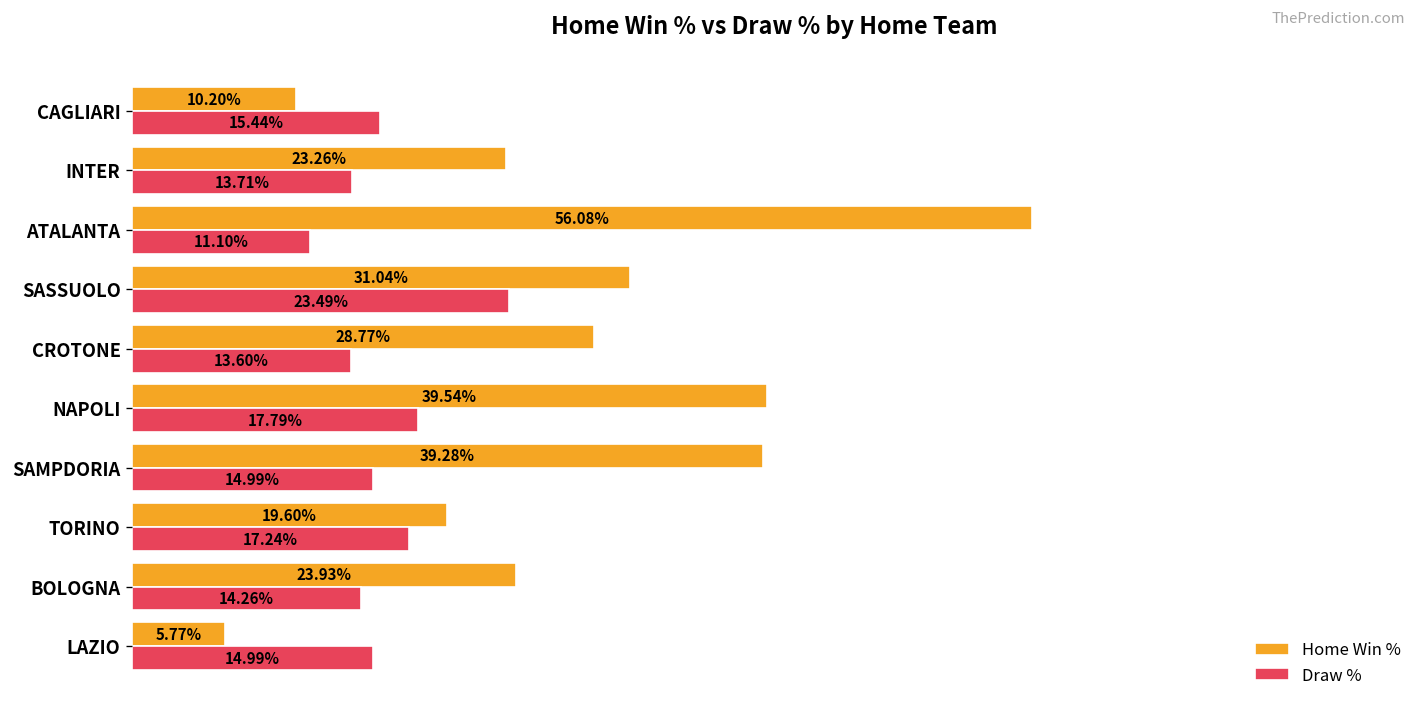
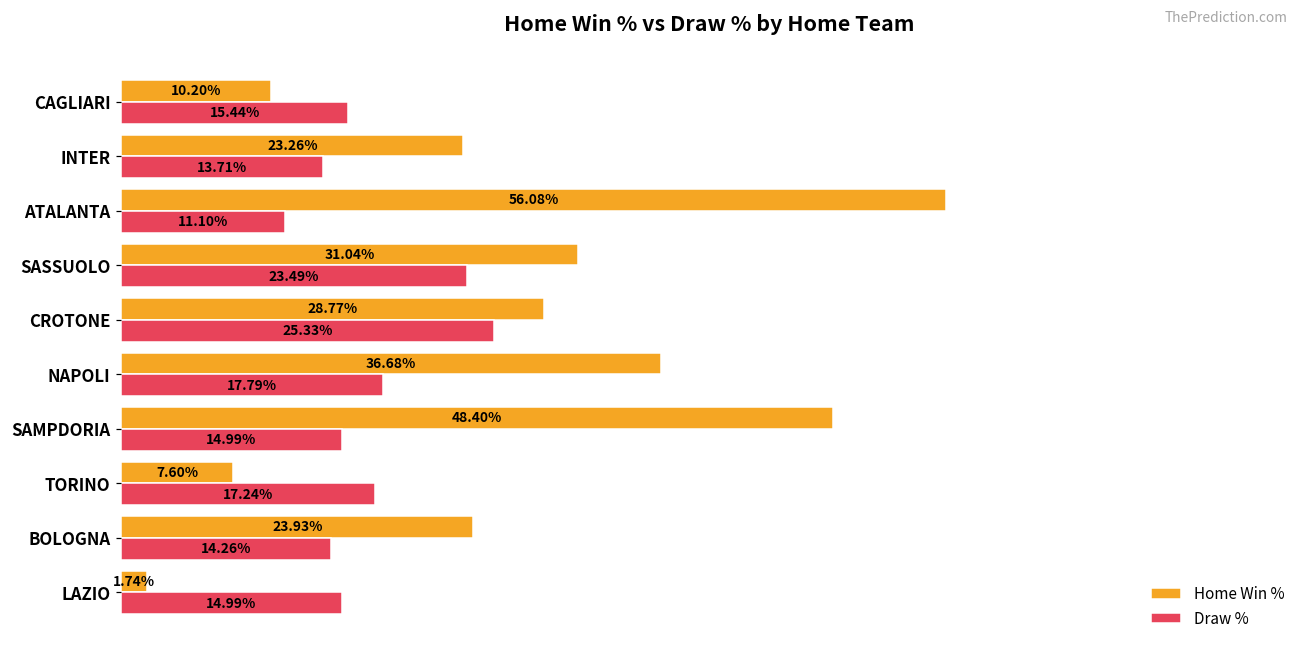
Draw %, CROTONE: 13.60% -> 25.33%
Home Win %, NAPOLI: 39.54% -> 36.68%
Home Win %, SAMPDORIA: 39.28% -> 48.40%
Home Win %, TORINO: 19.60% -> 7.60%
Home Win %, LAZIO: 5.77% -> 1.74%
